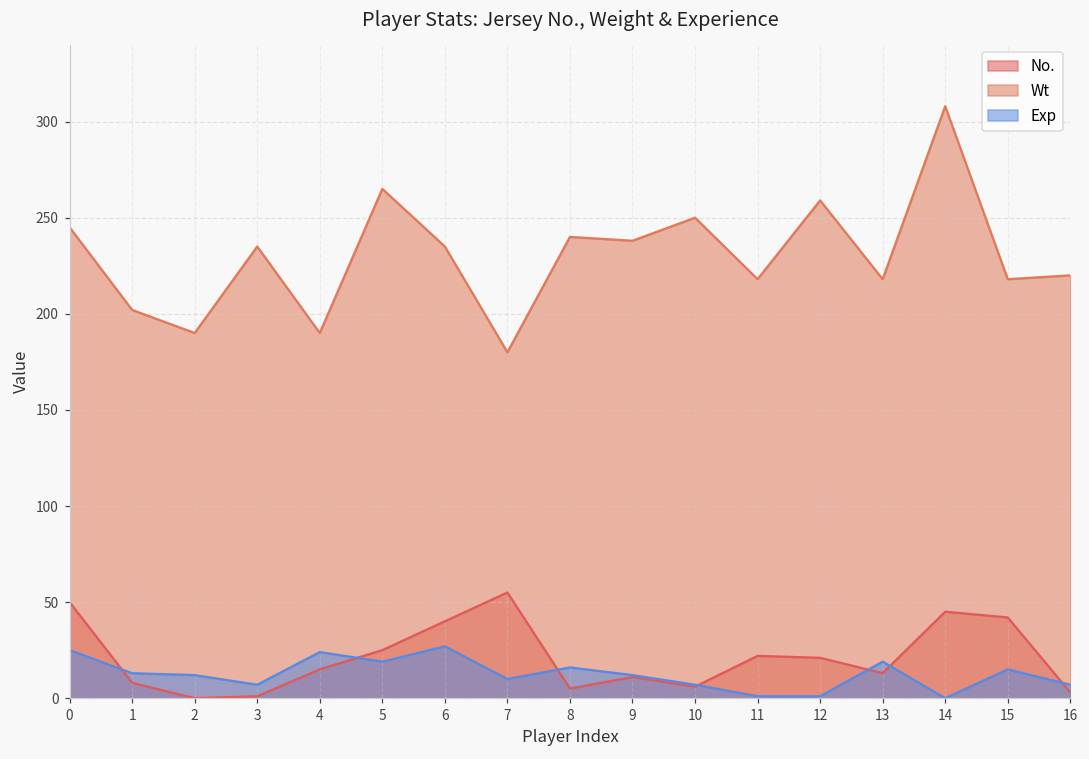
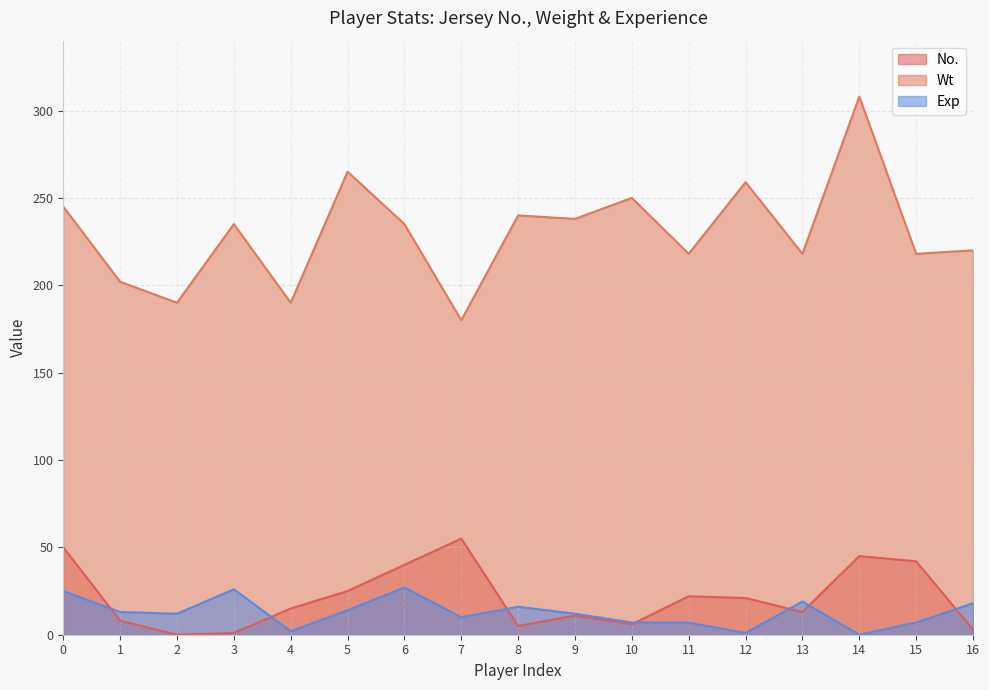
Exp, 3: 7 -> 26
Exp, 4: 24 -> 2
Exp, 5: 19 -> 14
Exp, 11: 1 -> 7
Exp, 15: 15 -> 7
Exp, 16: 7 -> 18
